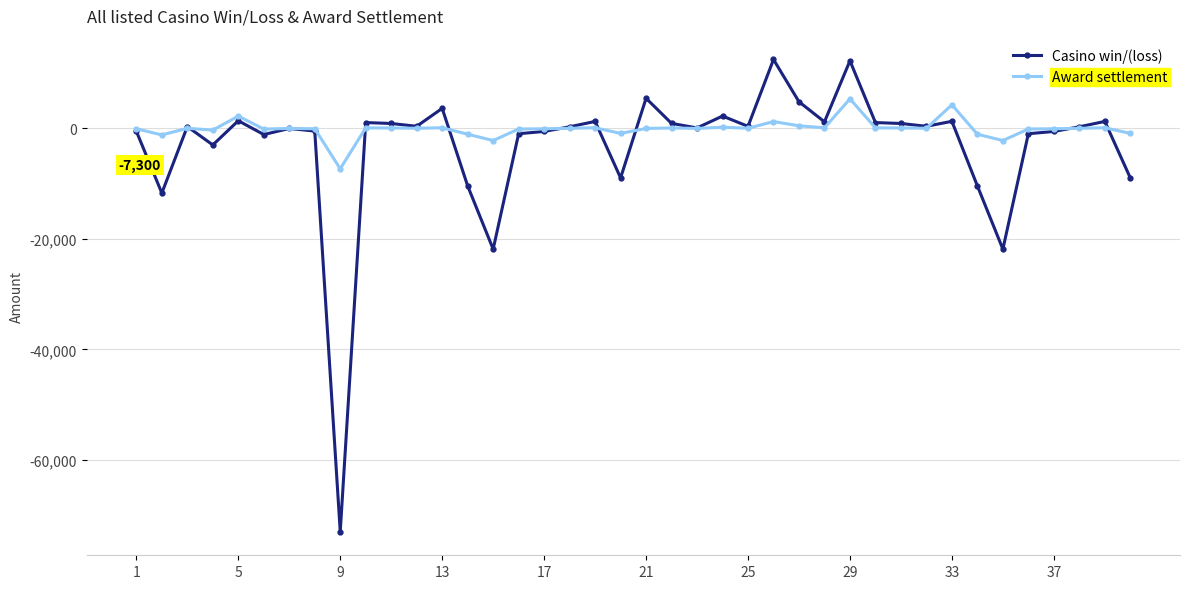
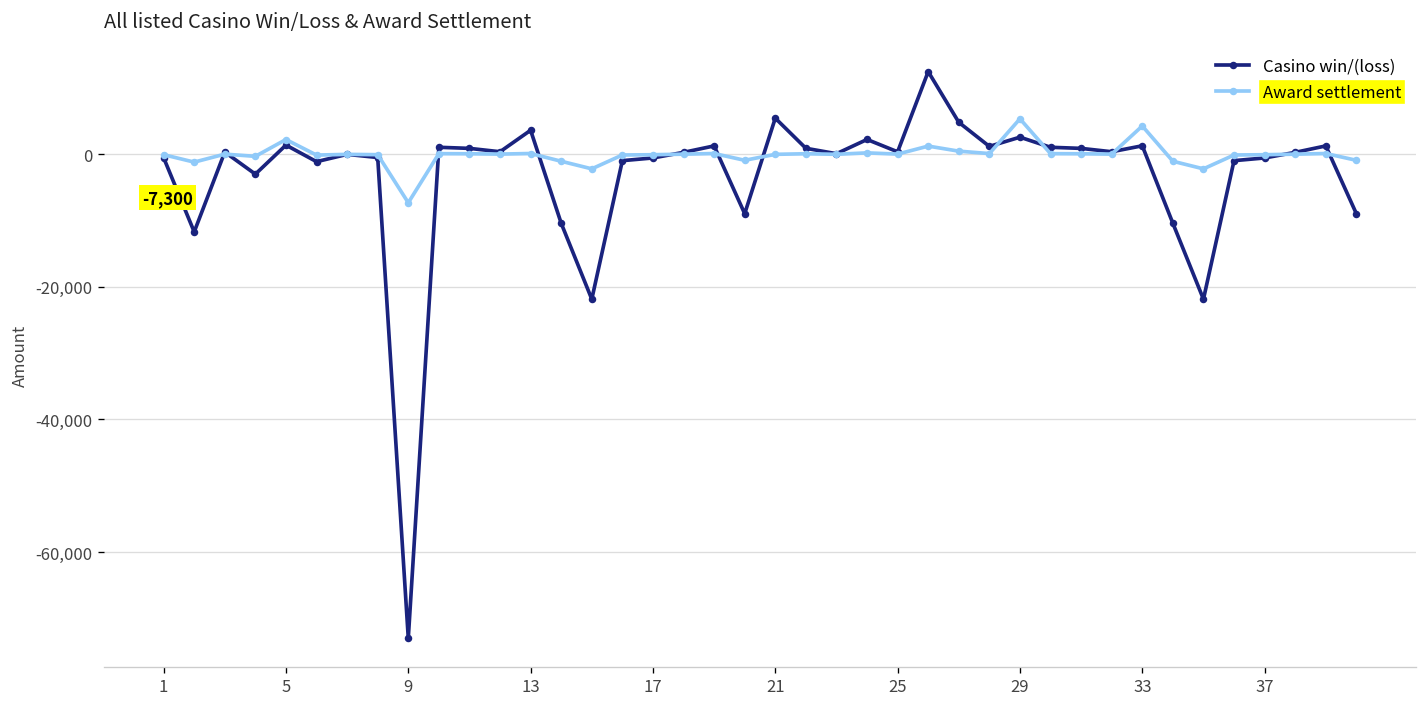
Casino win/(loss), 29: 12,000 -> 3,000
